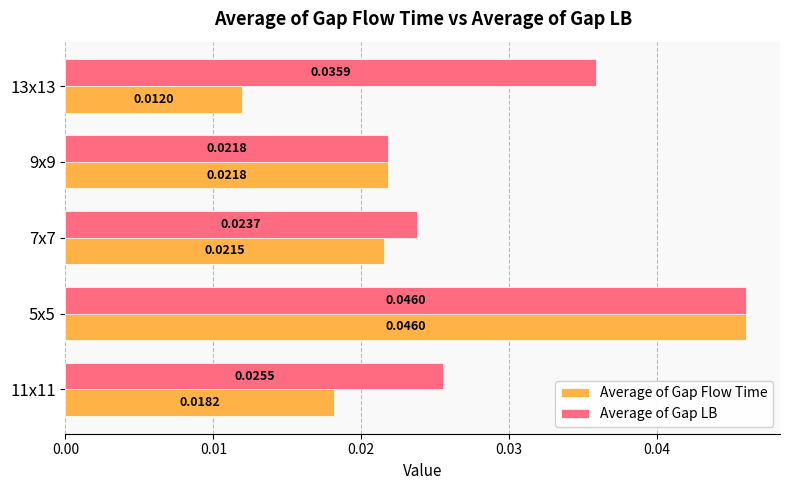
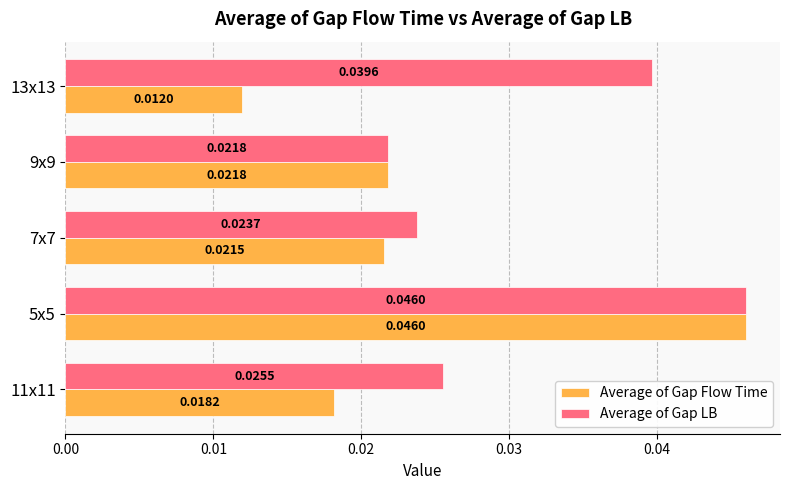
Average of Gap LB, 13x13: 0.0359 -> 0.0396
